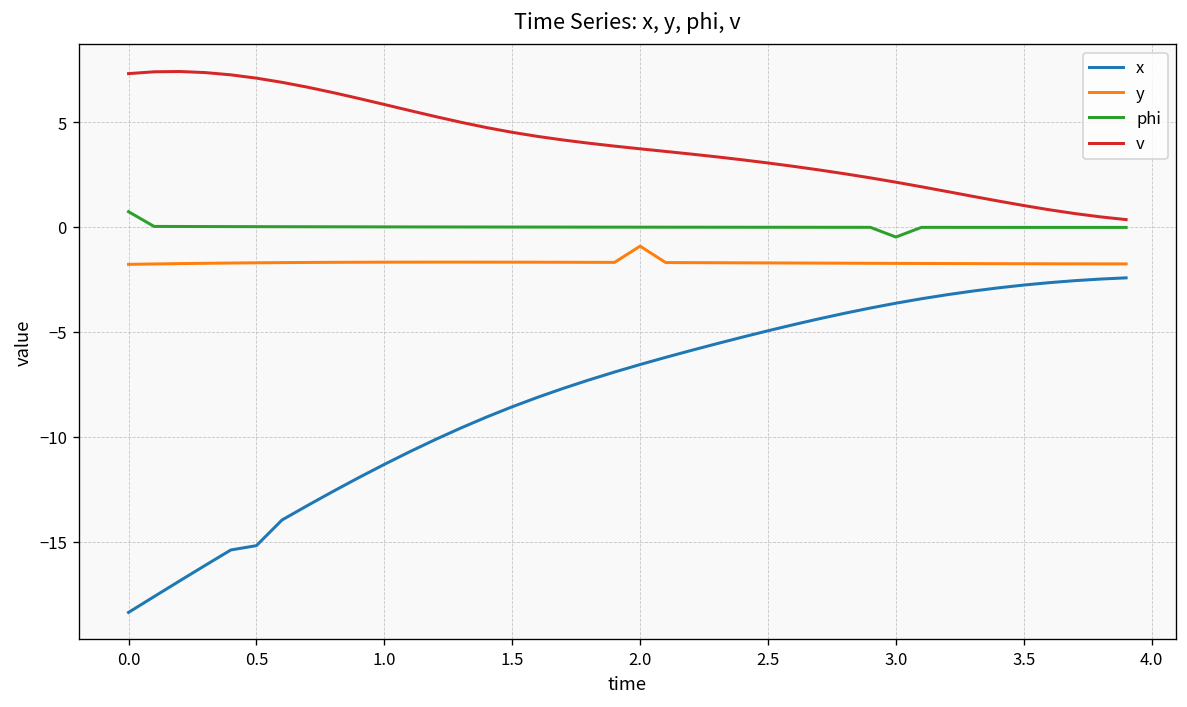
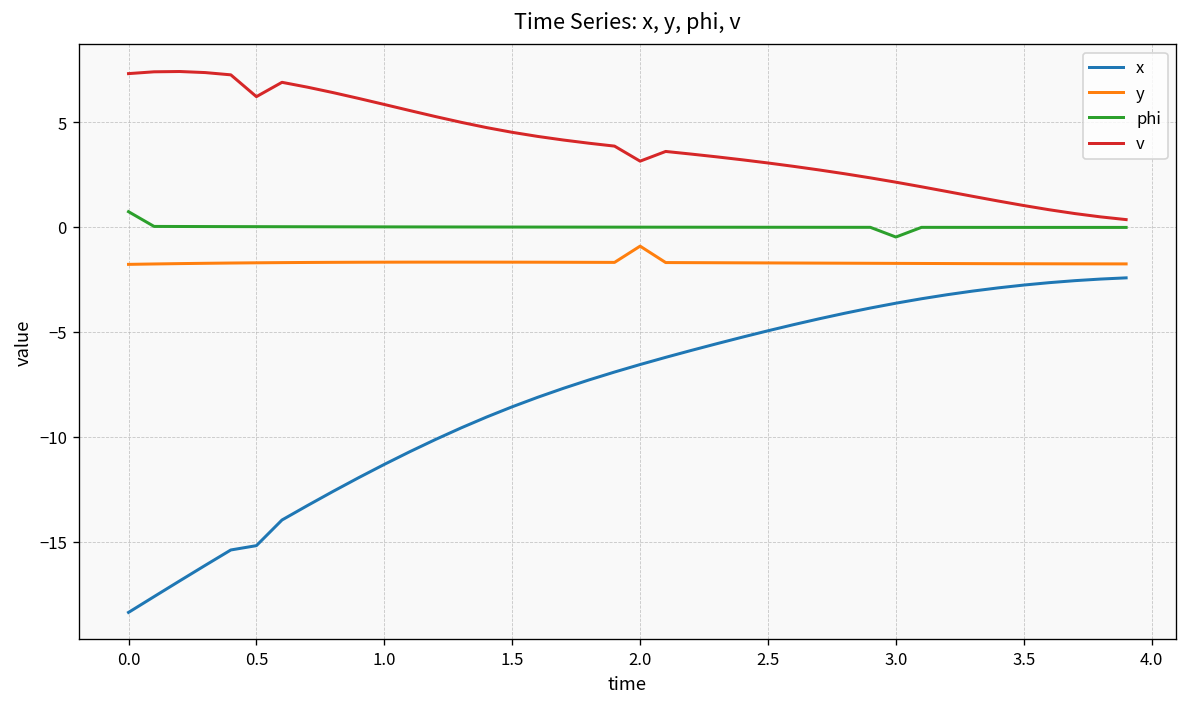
v, 0.5: 7.1 -> 6.2
v, 2.0: 3.7 -> 3.1
